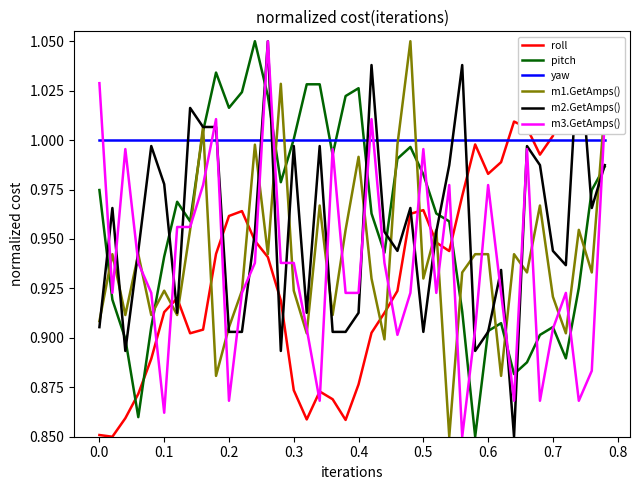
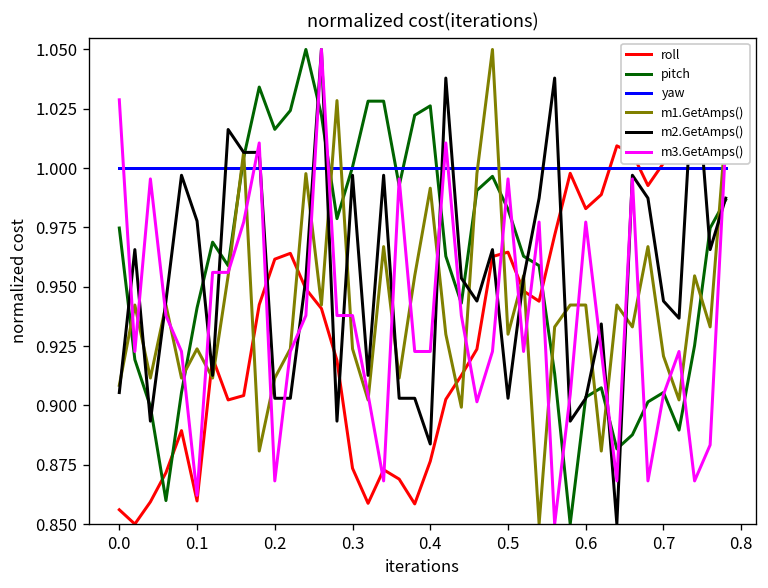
roll, 0.0: 0.851 -> 0.856
roll, 0.1: 0.913 -> 0.860
m1.GetAmps(), 0.2: 0.905 -> 0.912
m2.GetAmps(), 0.4: 0.913 -> 0.884
